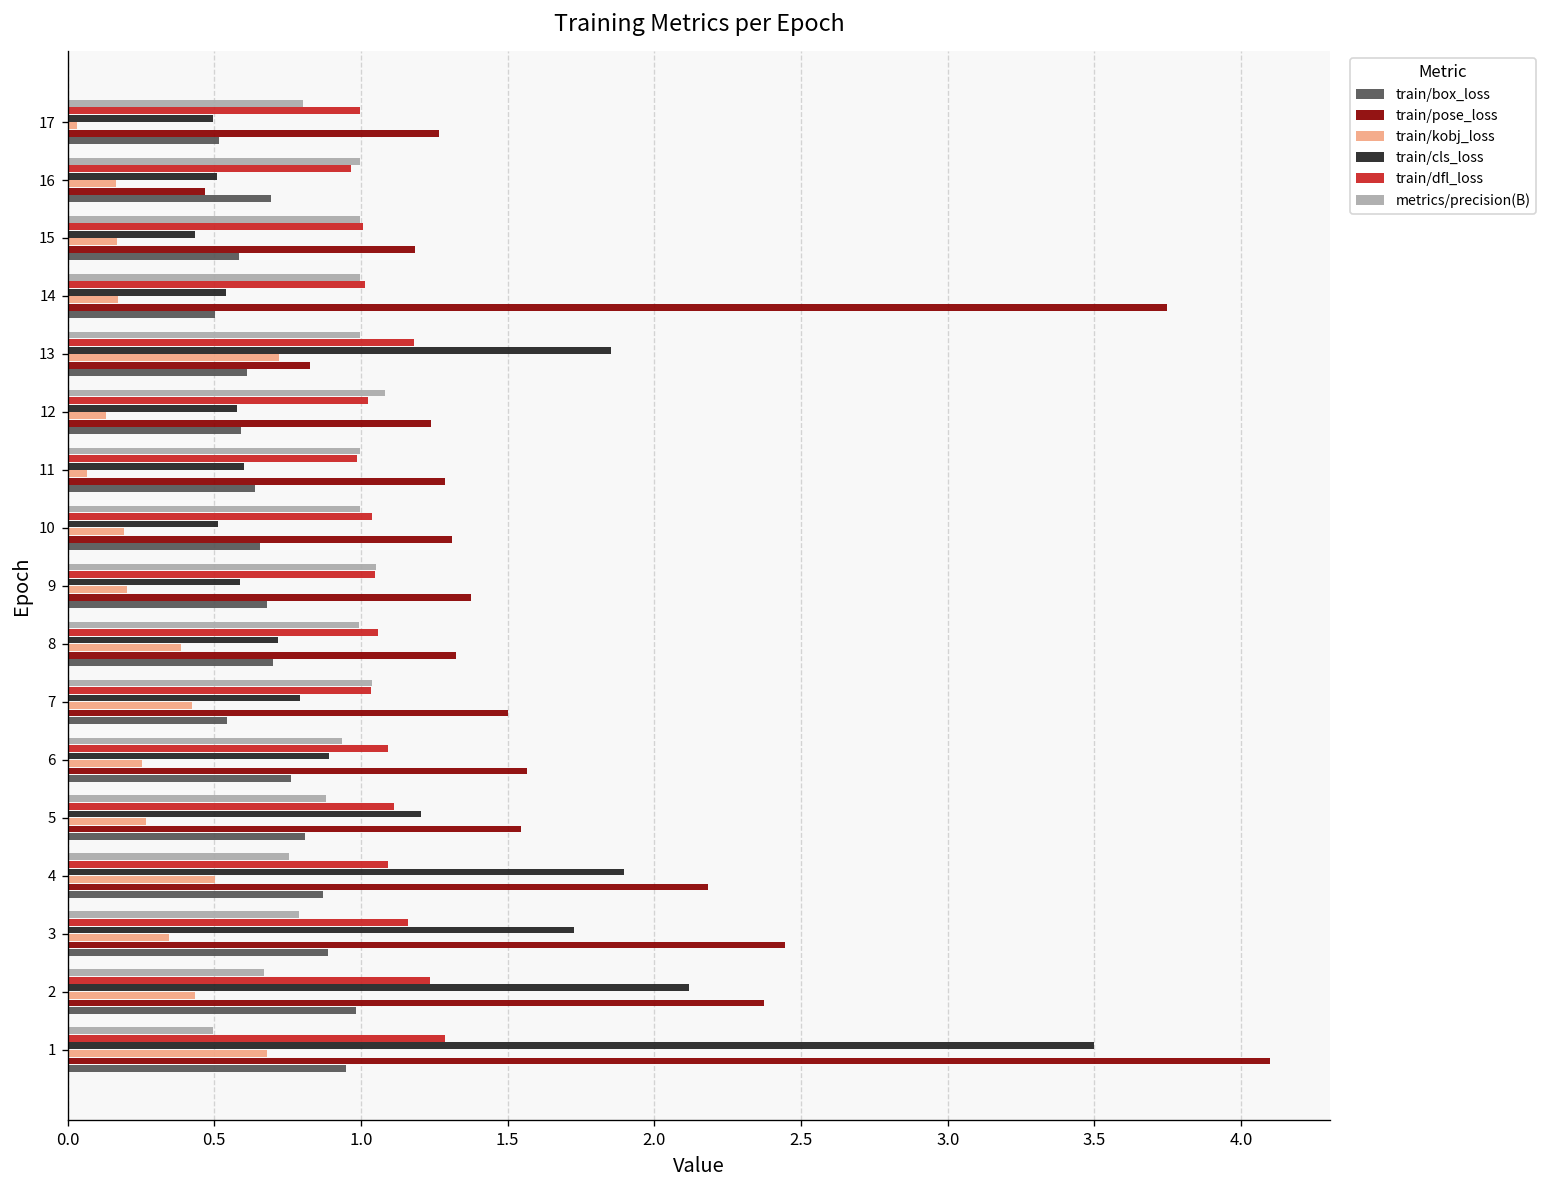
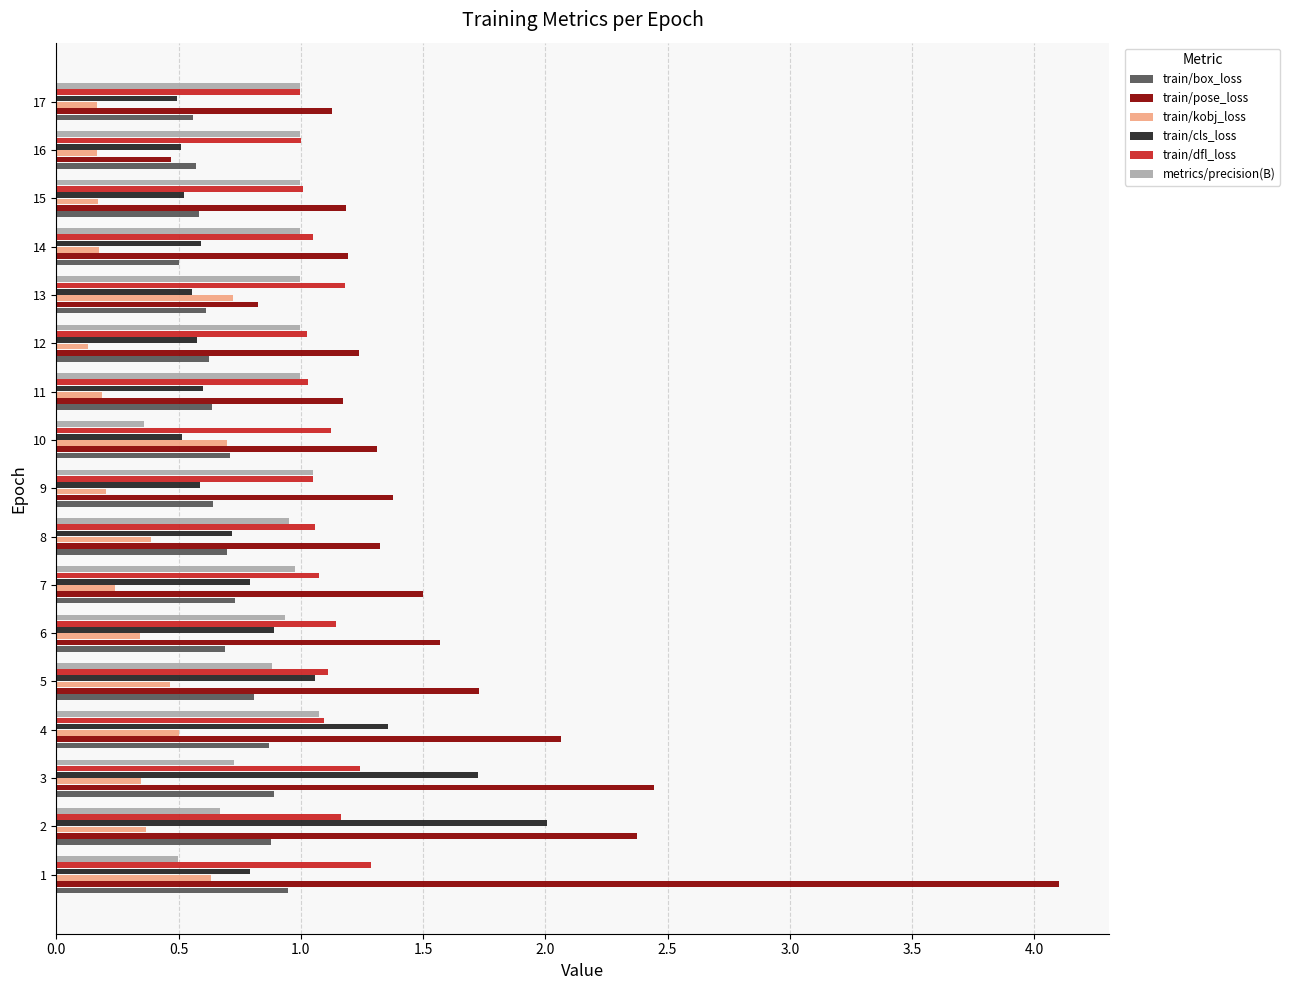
metrics/precision(B), 17: 0.80 -> 1.00
train/kobj_loss, 17: 0.03 -> 0.16
train/pose_loss, 17: 1.27 -> 1.13
train/box_loss, 17: 0.52 -> 0.56
train/dfl_loss, 16: 0.97 -> 1.00
train/box_loss, 16: 0.69 -> 0.57
train/cls_loss, 15: 0.43 -> 0.52
train/dfl_loss, 14: 1.01 -> 1.05
train/cls_loss, 14: 0.54 -> 0.59
train/pose_loss, 14: 3.75 -> 1.19
train/cls_loss, 13: 1.85 -> 0.56
metrics/precision(B), 12: 1.08 -> 1.00
train/box_loss, 12: 0.59 -> 0.62
train/dfl_loss, 11: 0.99 -> 1.03
train/kobj_loss, 11: 0.07 -> 0.19
train/pose_loss, 11: 1.28 -> 1.17
metrics/precision(B), 10: 1.00 -> 0.36
train/dfl_loss, 10: 1.04 -> 1.12
train/kobj_loss, 10: 0.19 -> 0.70
train/box_loss, 10: 0.66 -> 0.71
train/box_loss, 9: 0.68 -> 0.64
metrics/precision(B), 8: 0.99 -> 0.95
metrics/precision(B), 7: 1.04 -> 0.98
train/dfl_loss, 7: 1.03 -> 1.08
train/kobj_loss, 7: 0.42 -> 0.24
train/box_loss, 7: 0.54 -> 0.73
train/dfl_loss, 6: 1.09 -> 1.14
train/kobj_loss, 6: 0.25 -> 0.34
train/box_loss, 6: 0.76 -> 0.69
train/cls_loss, 5: 1.20 -> 1.06
train/kobj_loss, 5: 0.27 -> 0.47
train/pose_loss, 5: 1.54 -> 1.73
metrics/precision(B), 4: 0.76 -> 1.07
train/cls_loss, 4: 1.90 -> 1.36
train/pose_loss, 4: 2.18 -> 2.07
metrics/precision(B), 3: 0.79 -> 0.73
train/dfl_loss, 3: 1.16 -> 1.24
train/dfl_loss, 2: 1.24 -> 1.16
train/cls_loss, 2: 2.12 -> 2.01
train/kobj_loss, 2: 0.43 -> 0.37
train/box_loss, 2: 0.98 -> 0.88
train/cls_loss, 1: 3.50 -> 0.79
train/kobj_loss, 1: 0.68 -> 0.63
